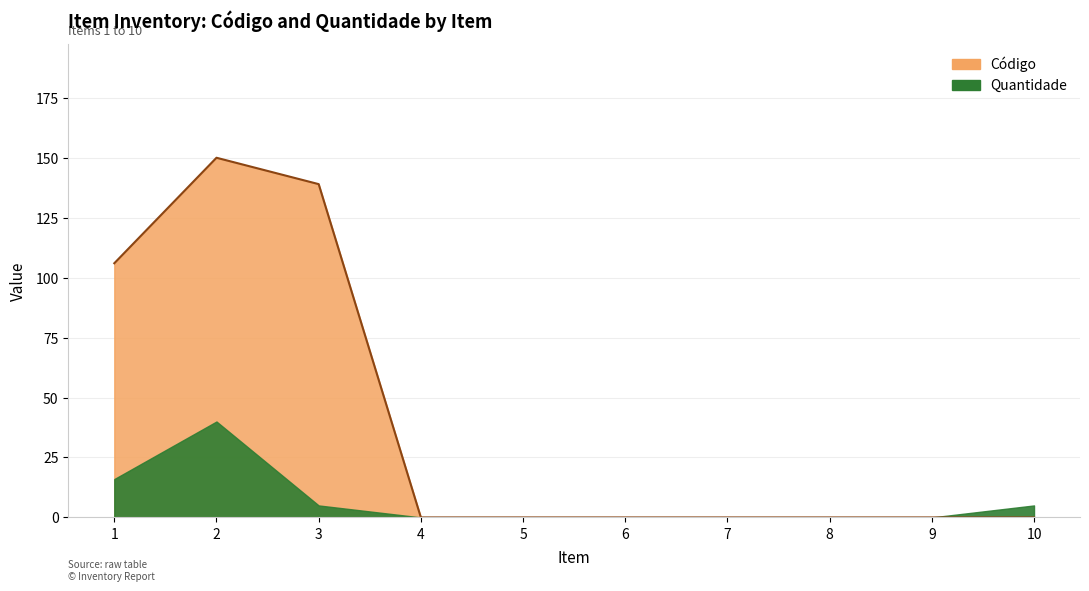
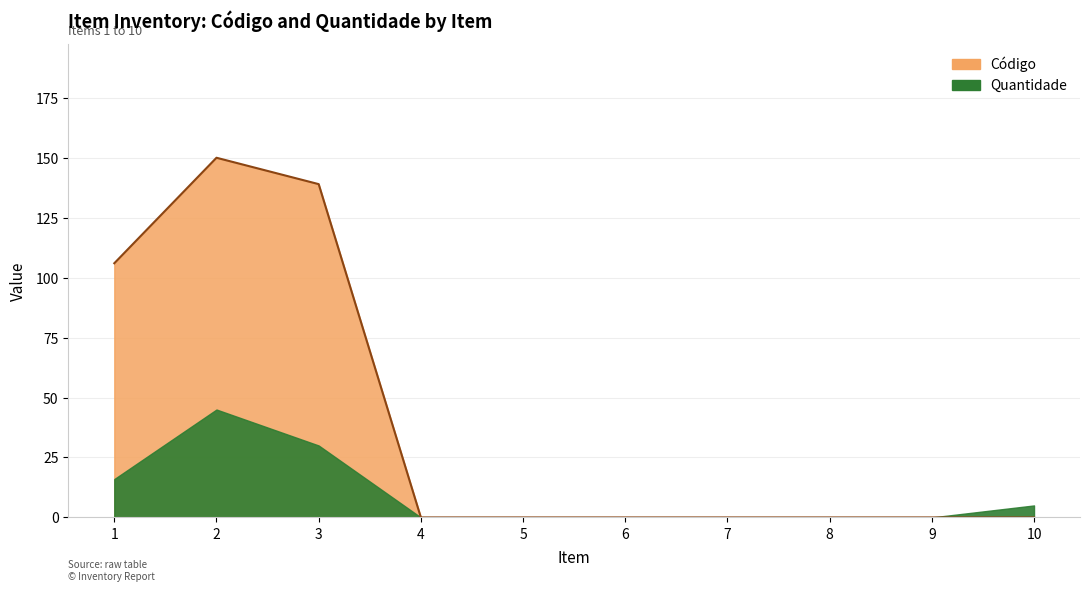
Quantidade, 2: 40 -> 45
Quantidade, 3: 5 -> 30
